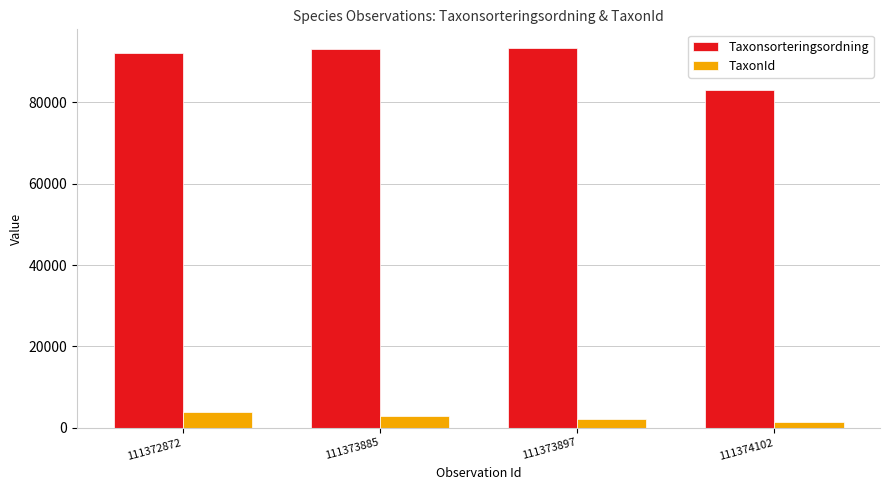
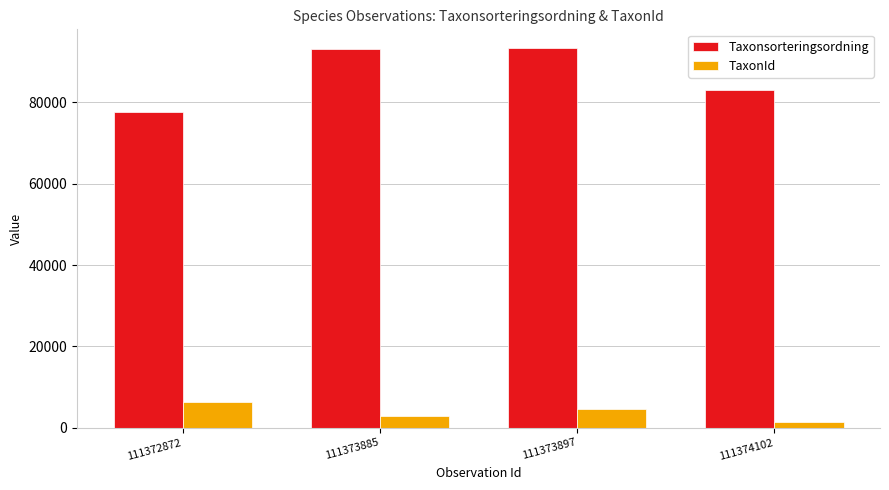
Taxonsorteringsordning, 111372872: 92000 -> 78000
TaxonId, 111372872: 4000 -> 6000
TaxonId, 111373897: 2000 -> 5000
